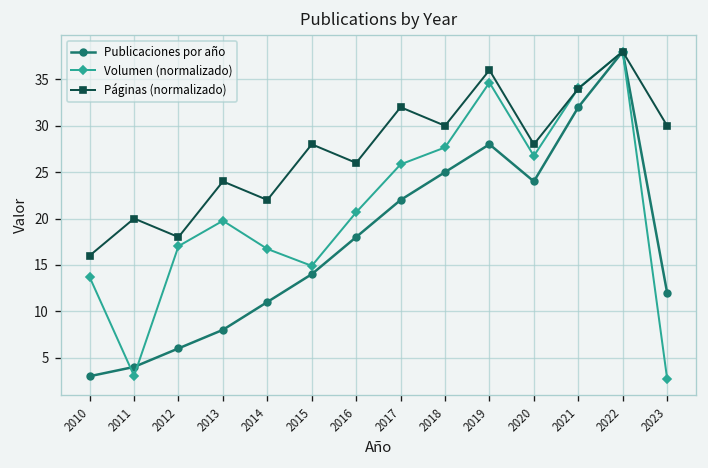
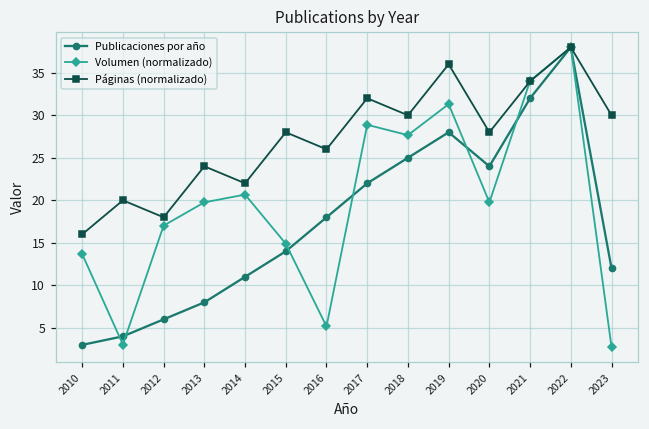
Volumen (normalizado), 2014: 17 -> 21
Volumen (normalizado), 2016: 21 -> 5
Volumen (normalizado), 2017: 26 -> 29
Volumen (normalizado), 2019: 35 -> 31
Volumen (normalizado), 2020: 27 -> 20
